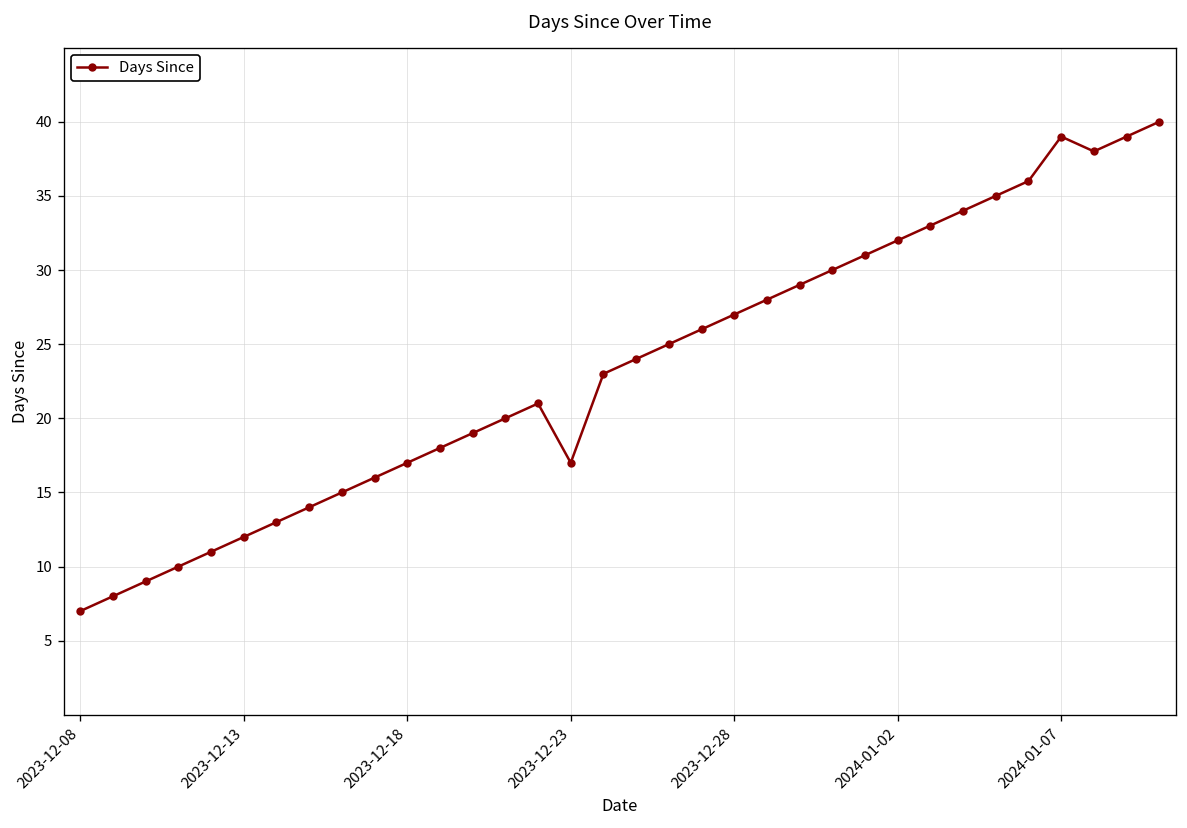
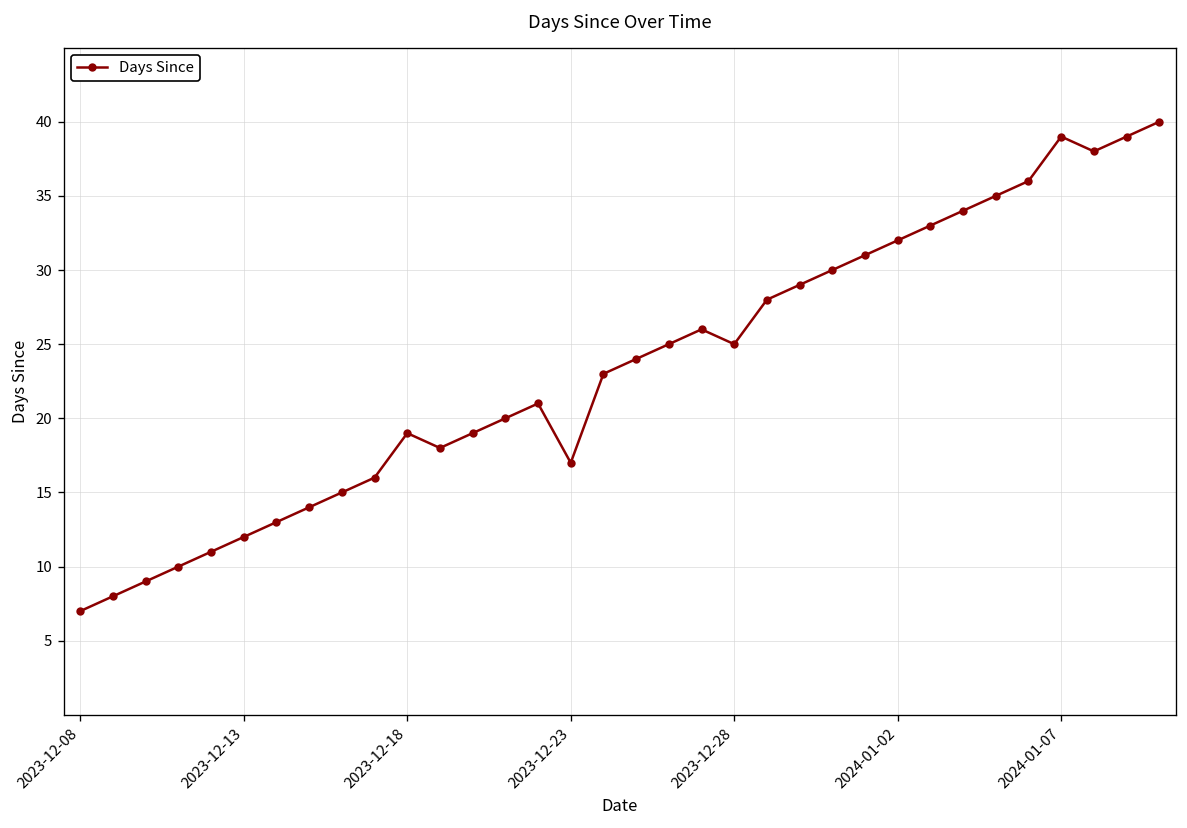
2023-12-18: 17 -> 19
2023-12-28: 27 -> 25
